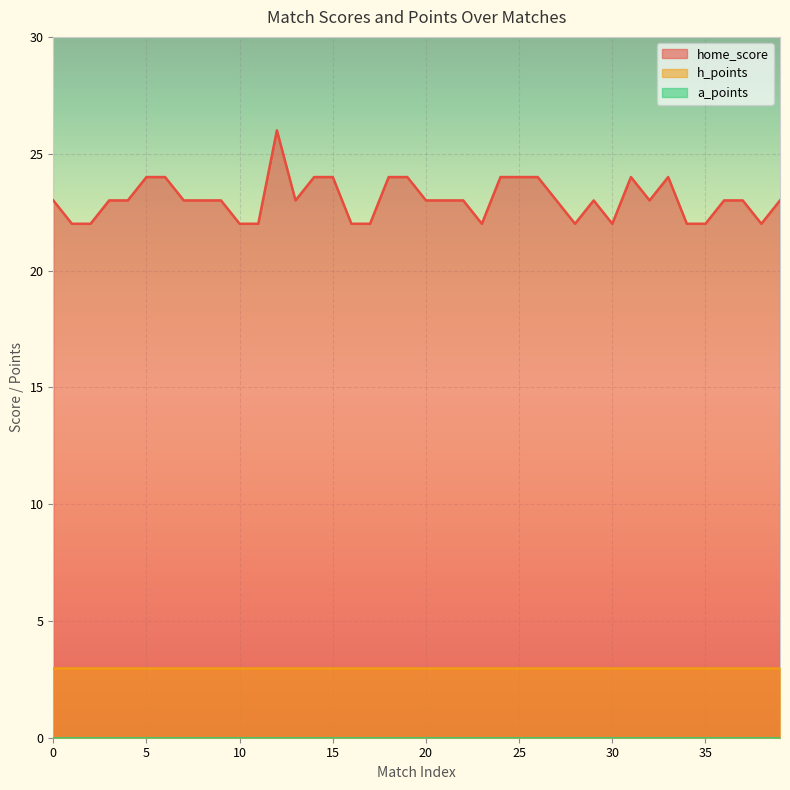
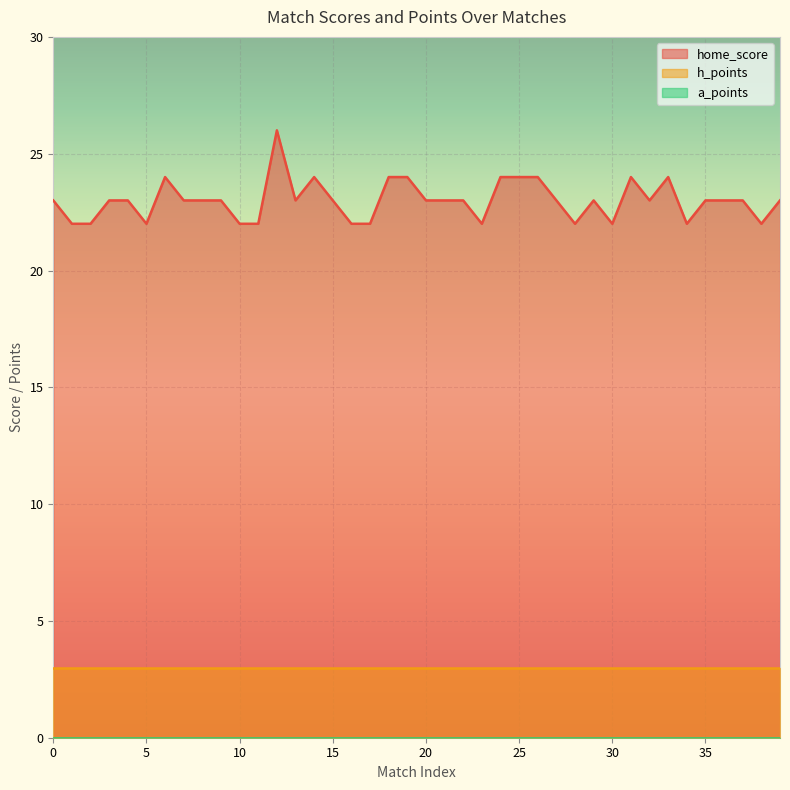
home_score, 5: 24 -> 22
home_score, 15: 24 -> 23
home_score, 35: 22 -> 23
